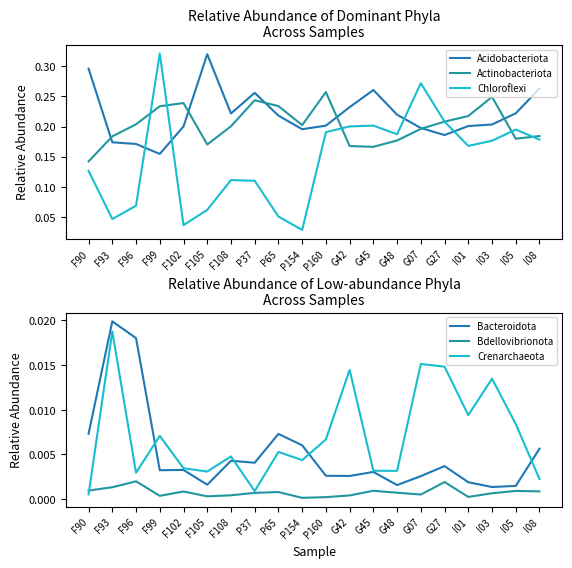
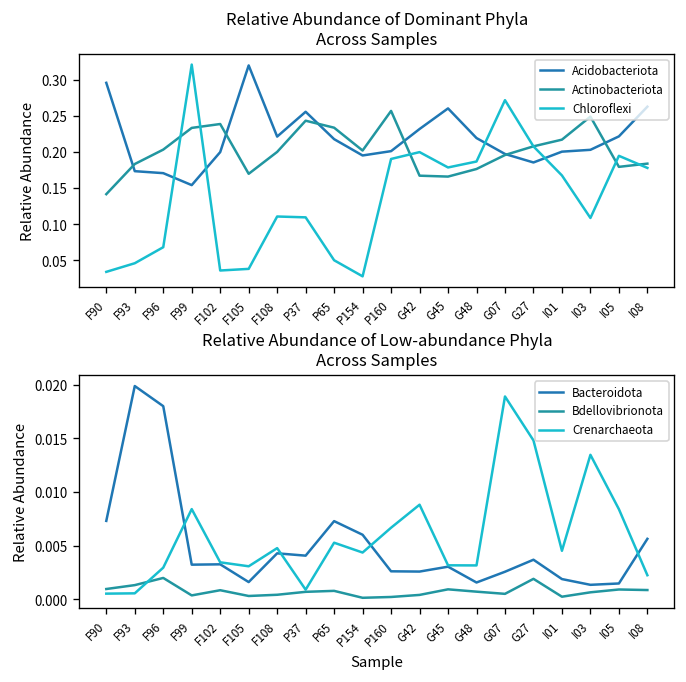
Relative Abundance of Dominant Phyla Across Samples, Chloroflexi, F90: 0.13 -> 0.03
Relative Abundance of Dominant Phyla Across Samples, Chloroflexi, F105: 0.06 -> 0.04
Relative Abundance of Dominant Phyla Across Samples, Chloroflexi, G45: 0.20 -> 0.18
Relative Abundance of Dominant Phyla Across Samples, Chloroflexi, I03: 0.18 -> 0.11
Relative Abundance of Low-abundance Phyla Across Samples, Crenarchaeota, F93: 0.019 -> 0.001
Relative Abundance of Low-abundance Phyla Across Samples, Crenarchaeota, F99: 0.007 -> 0.008
Relative Abundance of Low-abundance Phyla Across Samples, Crenarchaeota, G42: 0.014 -> 0.009
Relative Abundance of Low-abundance Phyla Across Samples, Crenarchaeota, G07: 0.015 -> 0.019
Relative Abundance of Low-abundance Phyla Across Samples, Crenarchaeota, I01: 0.009 -> 0.005
